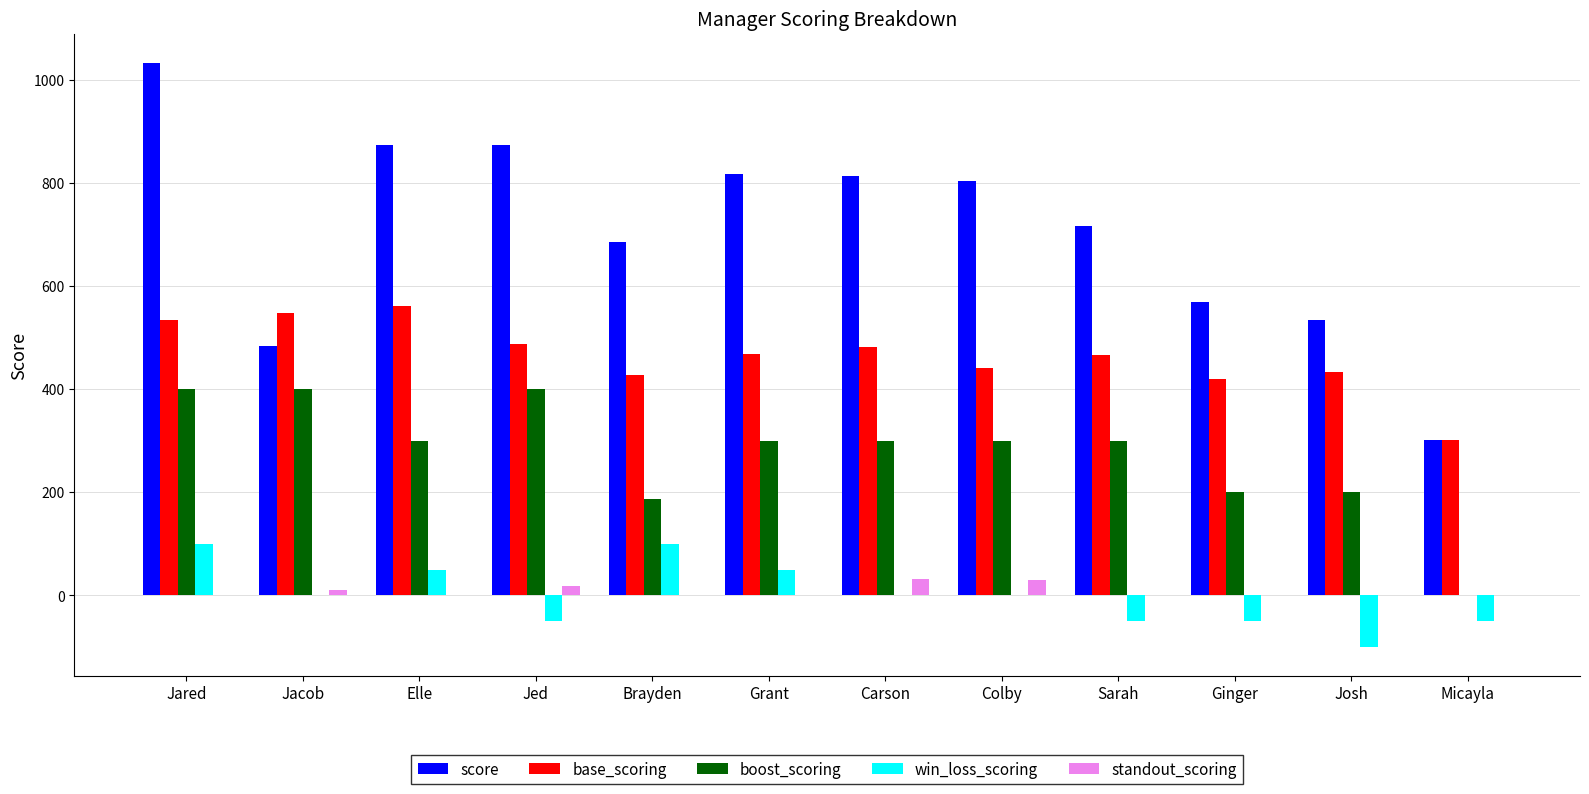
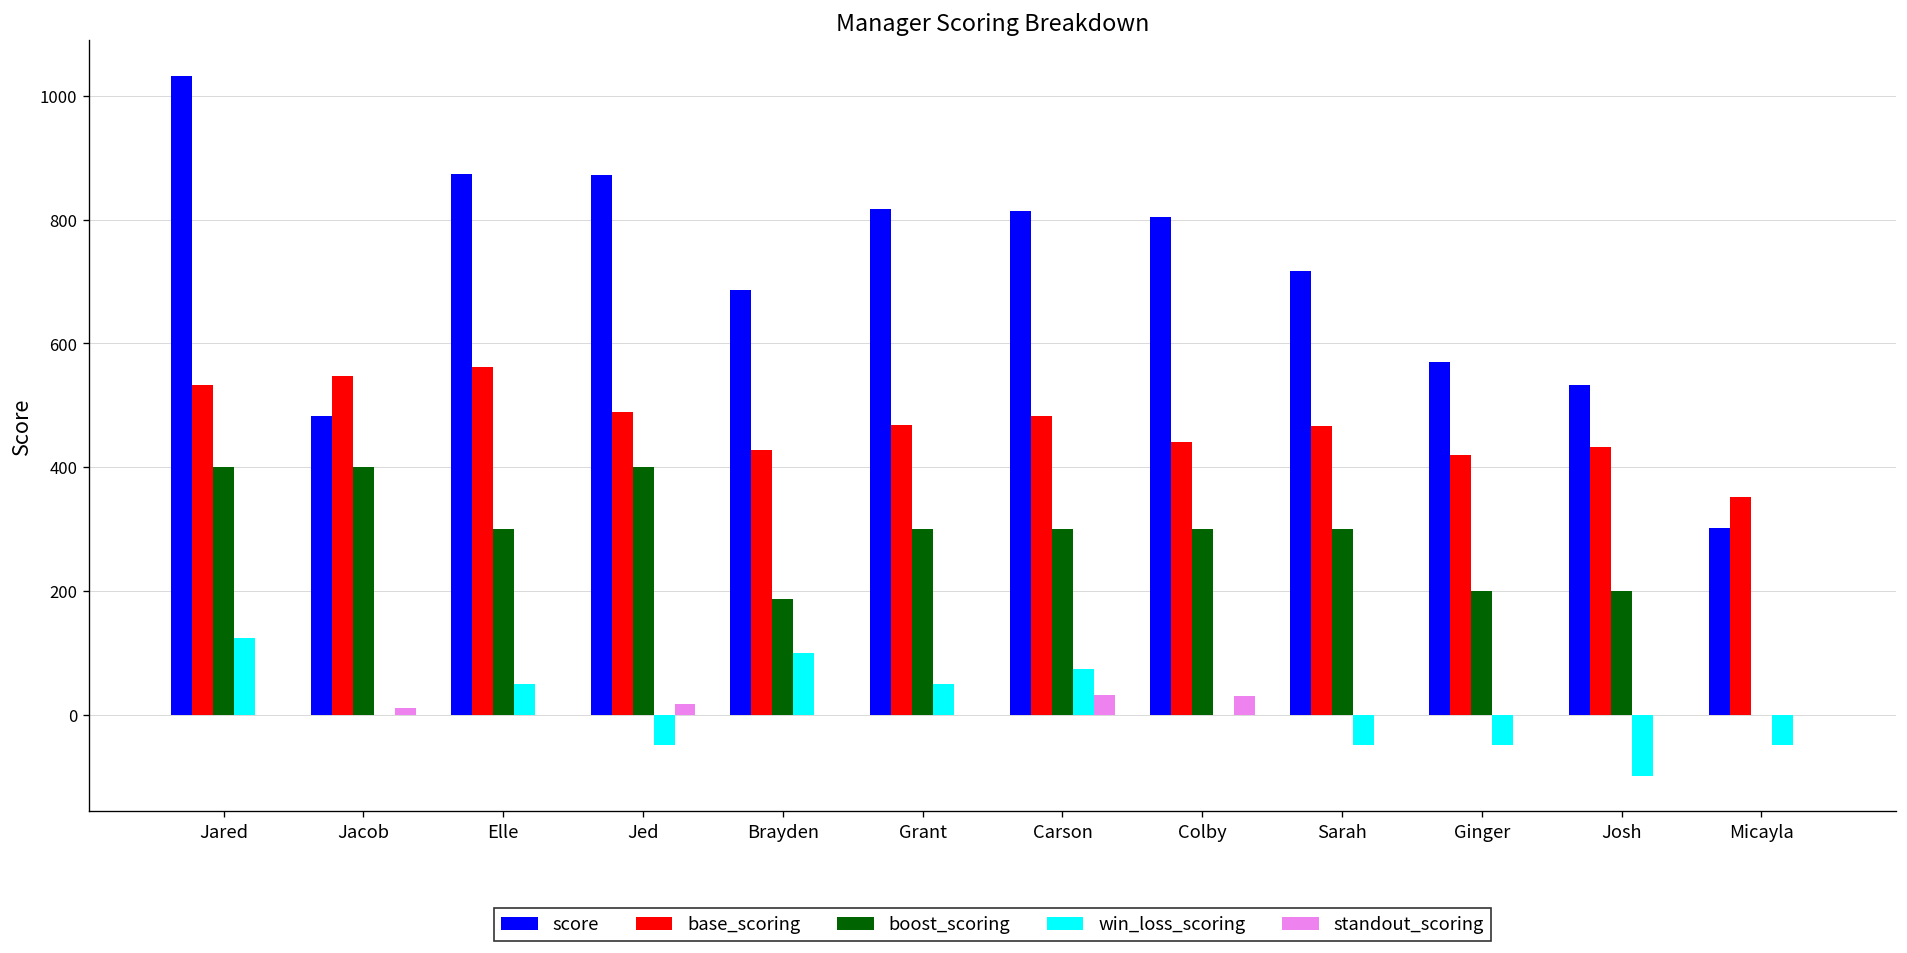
win_loss_scoring, Jared: 100 -> 120
win_loss_scoring, Carson: 0 -> 70
base_scoring, Micayla: 300 -> 350
